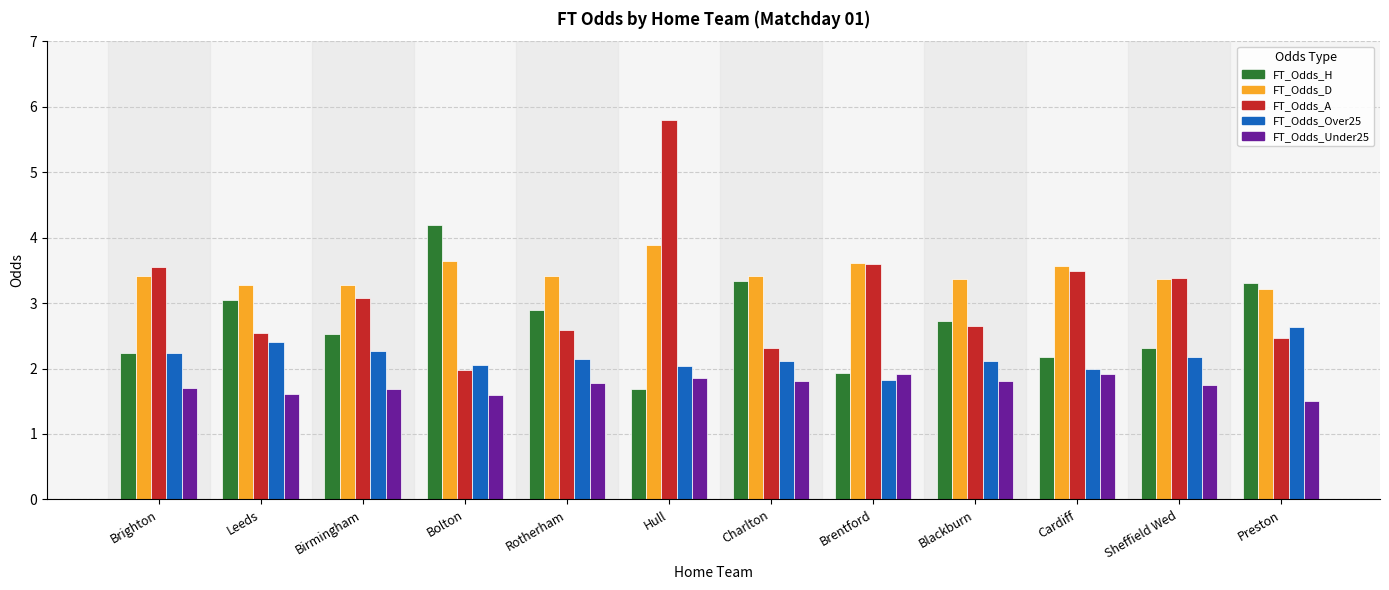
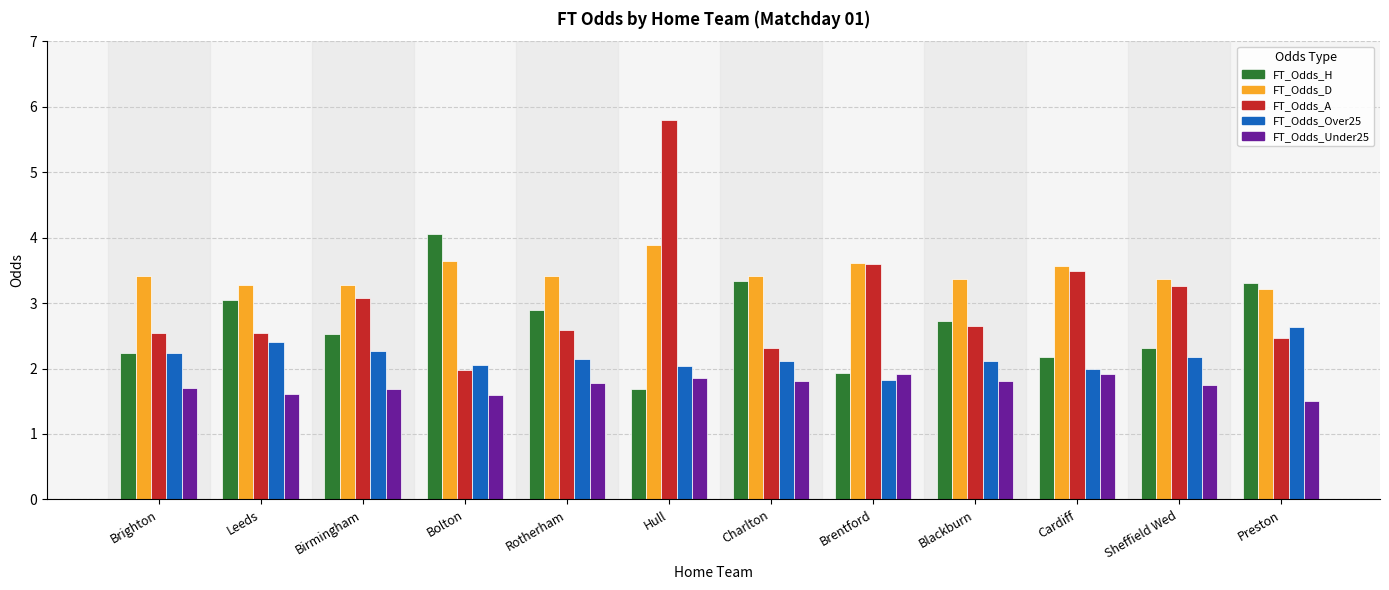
FT_Odds_A, Brighton: 3.6 -> 2.5
FT_Odds_H, Bolton: 4.2 -> 4.1
FT_Odds_A, Sheffield Wed: 3.4 -> 3.3
